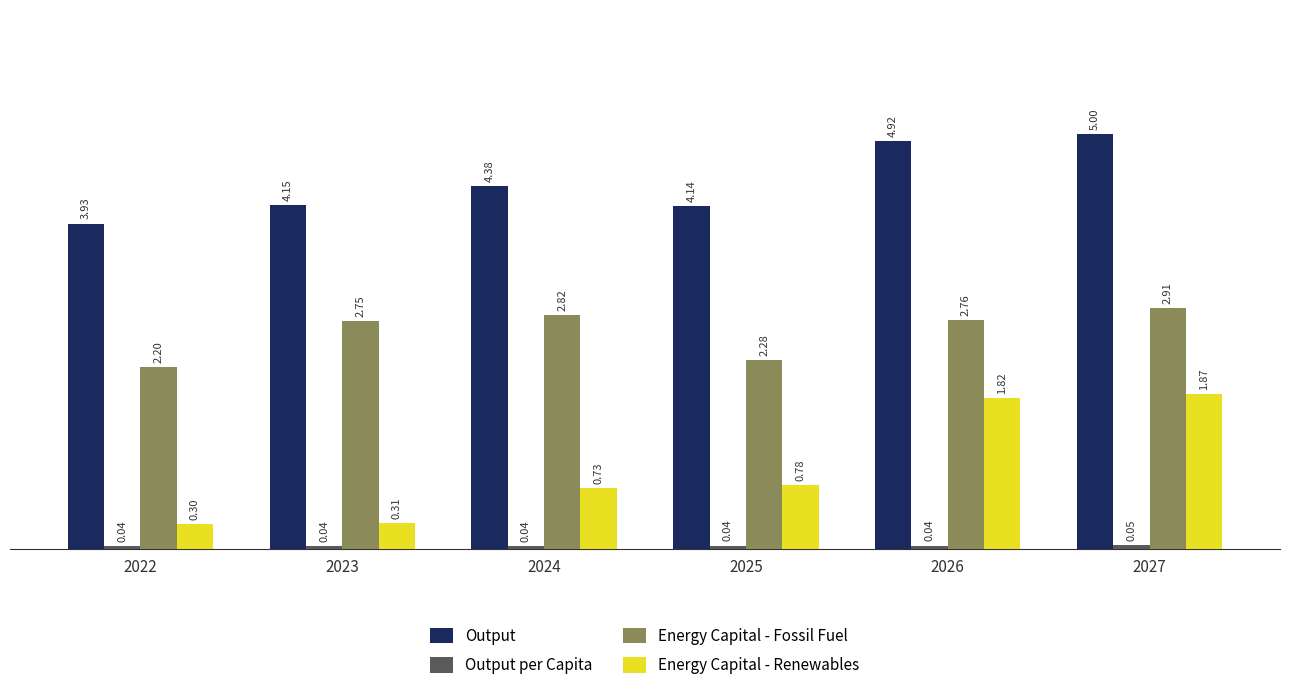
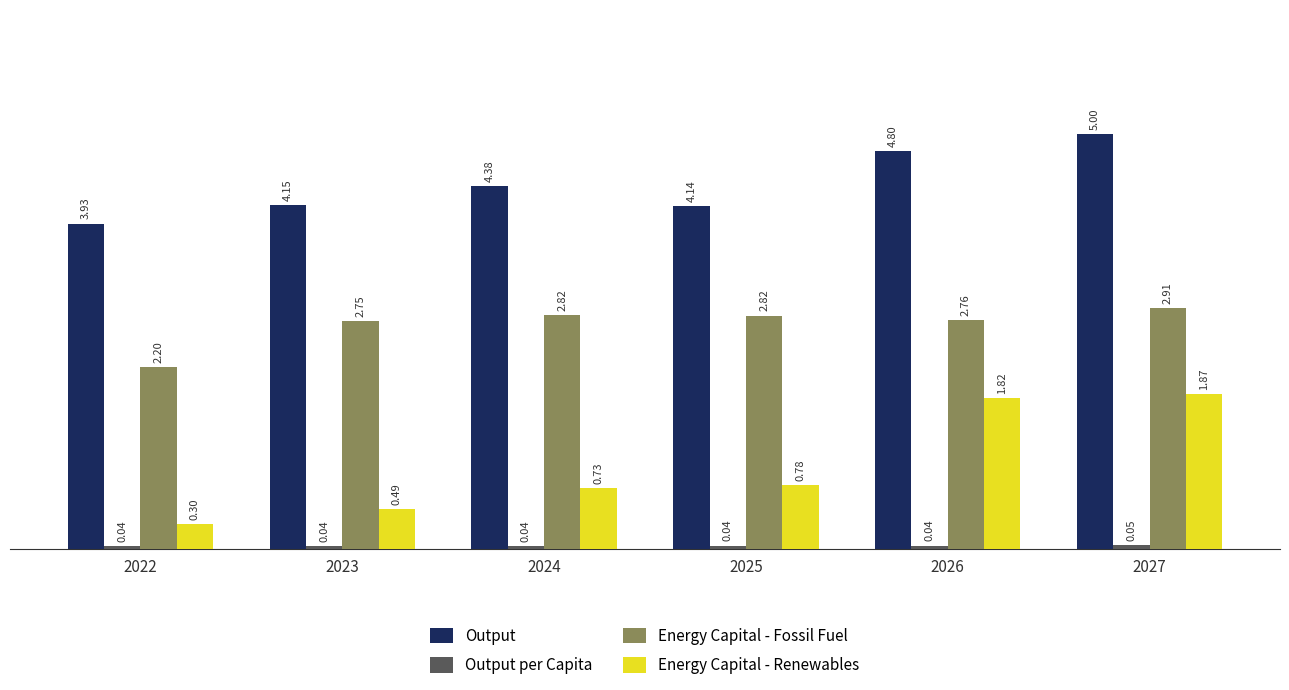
Energy Capital - Renewables, 2023: 0.31 -> 0.49
Energy Capital - Fossil Fuel, 2025: 2.28 -> 2.82
Output, 2026: 4.92 -> 4.80
